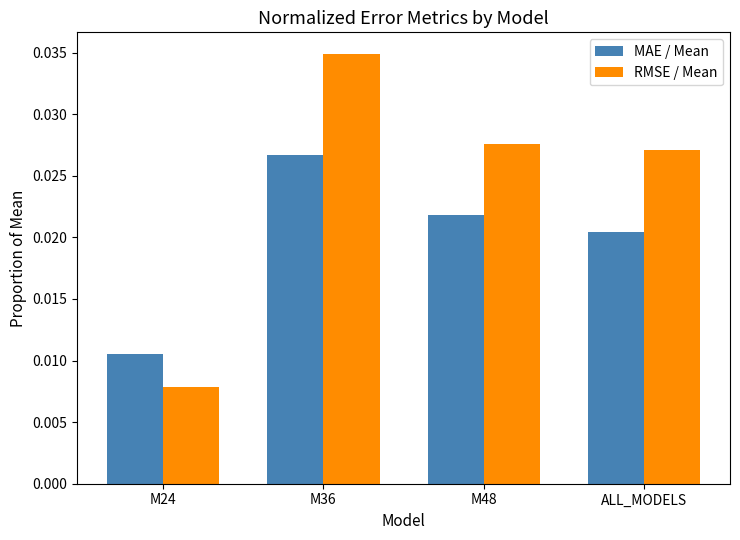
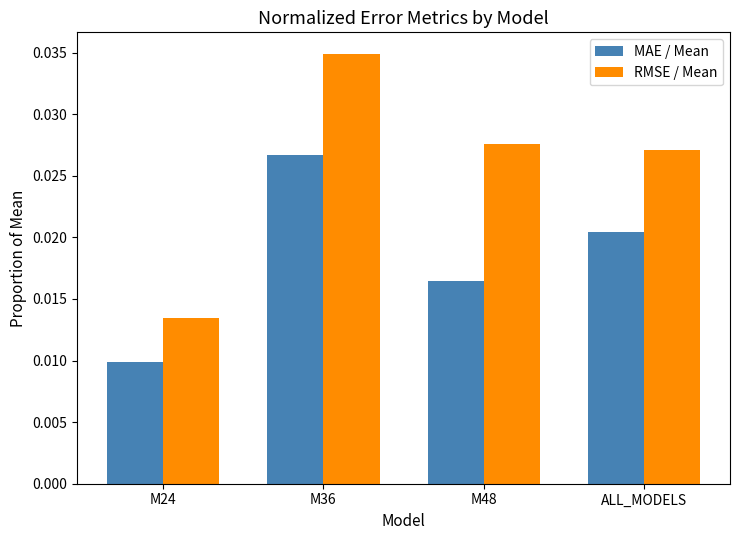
MAE / Mean, M24: 0.0105 -> 0.0099
RMSE / Mean, M24: 0.0078 -> 0.0135
MAE / Mean, M48: 0.0218 -> 0.0165
